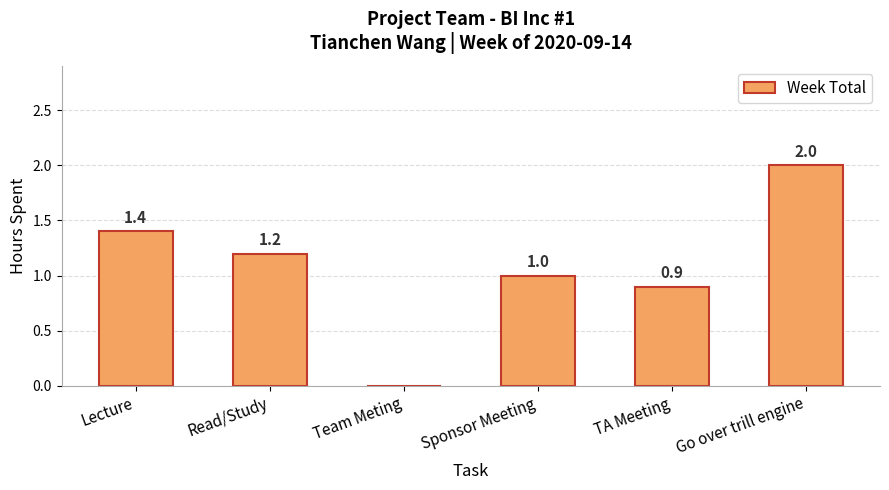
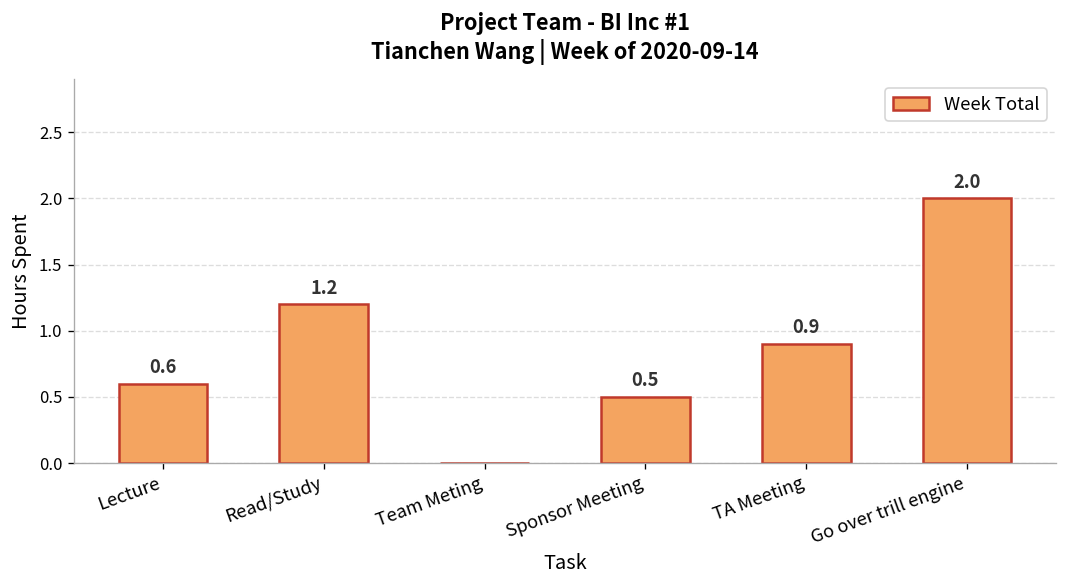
Lecture: 1.4 -> 0.6
Sponsor Meeting: 1.0 -> 0.5
